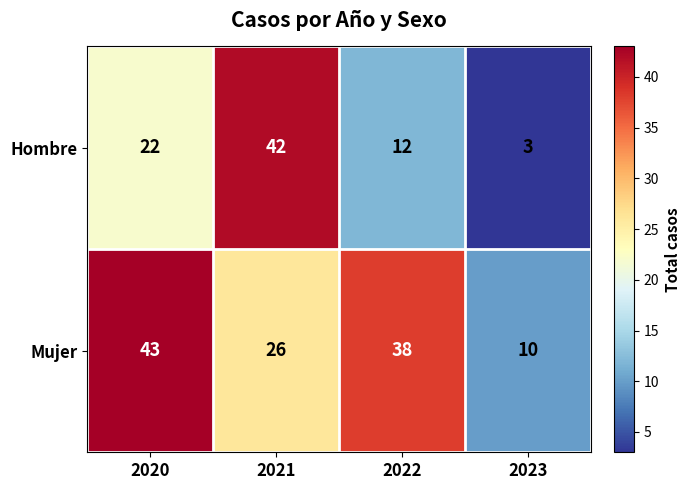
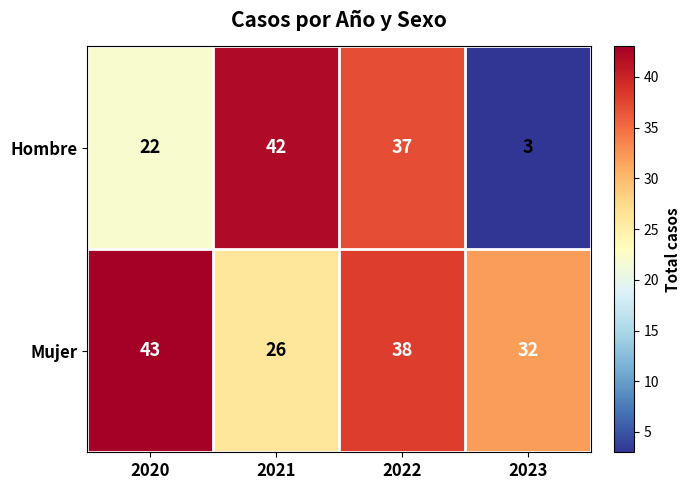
Hombre, 2022: 12 -> 37
Mujer, 2023: 10 -> 32
